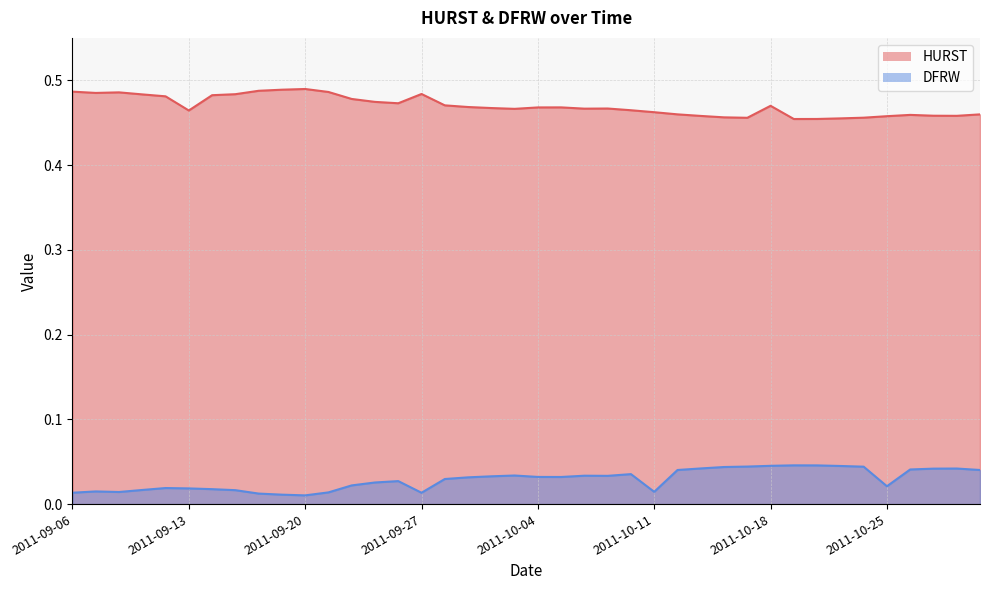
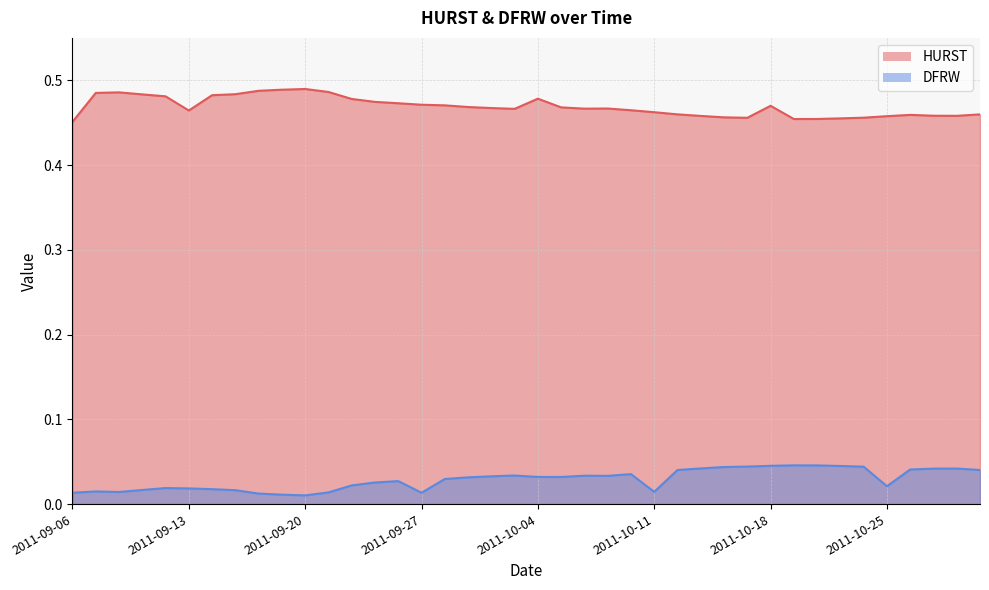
HURST, 2011-09-06: 0.49 -> 0.45
HURST, 2011-09-27: 0.48 -> 0.47
HURST, 2011-10-04: 0.47 -> 0.48
